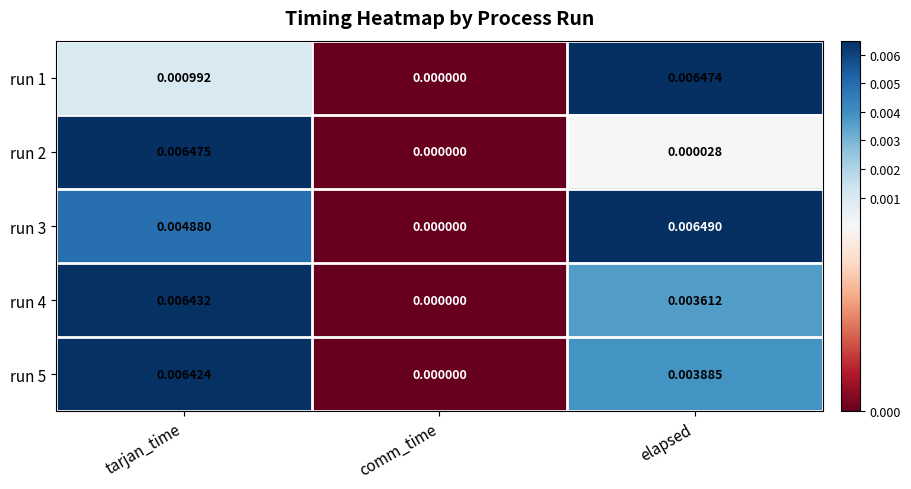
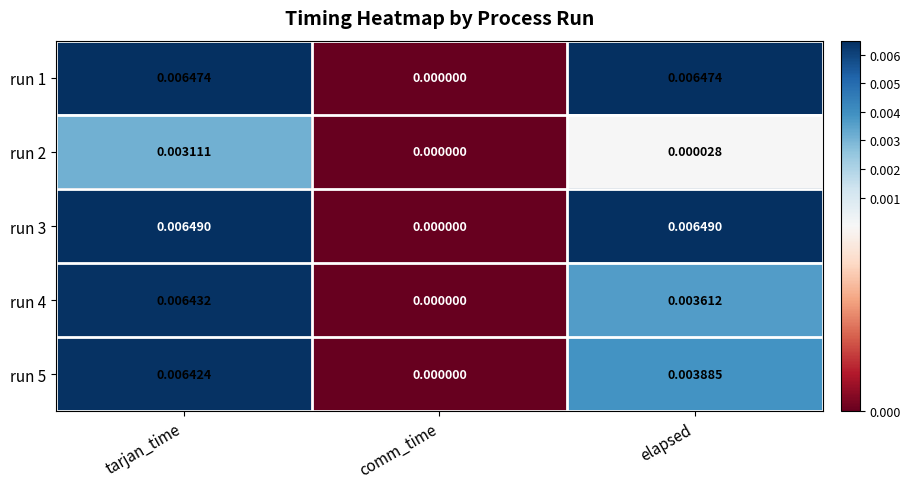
run 1, tarjan_time: 0.000992 -> 0.006474
run 2, tarjan_time: 0.006475 -> 0.003111
run 3, tarjan_time: 0.004880 -> 0.006490
